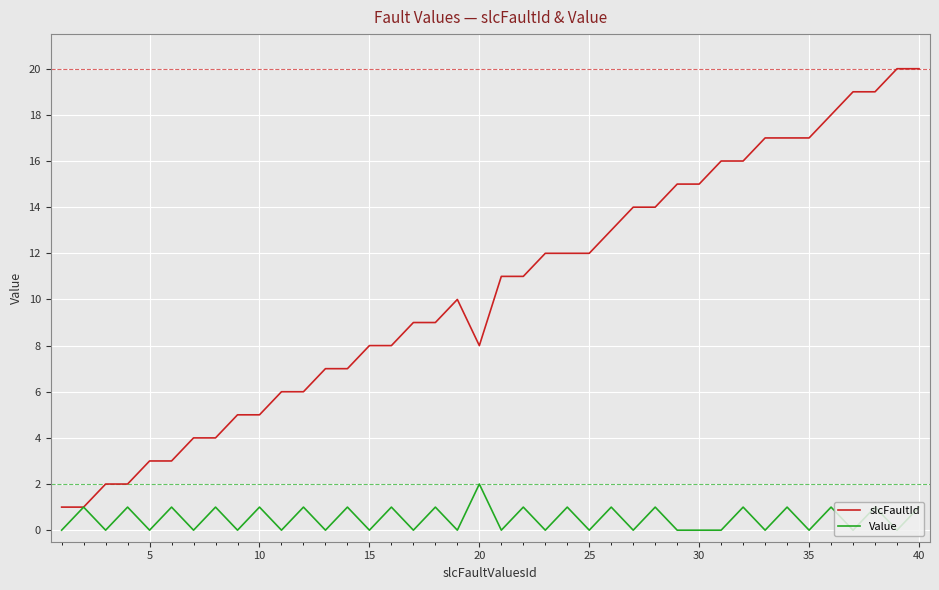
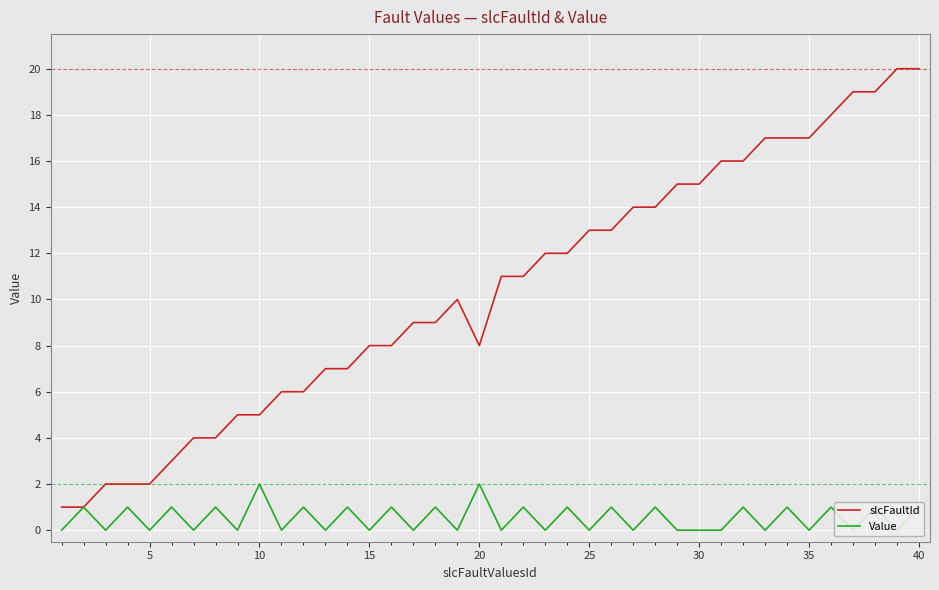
slcFaultId, 5: 3 -> 2
Value, 10: 1 -> 2
slcFaultId, 25: 12 -> 13
